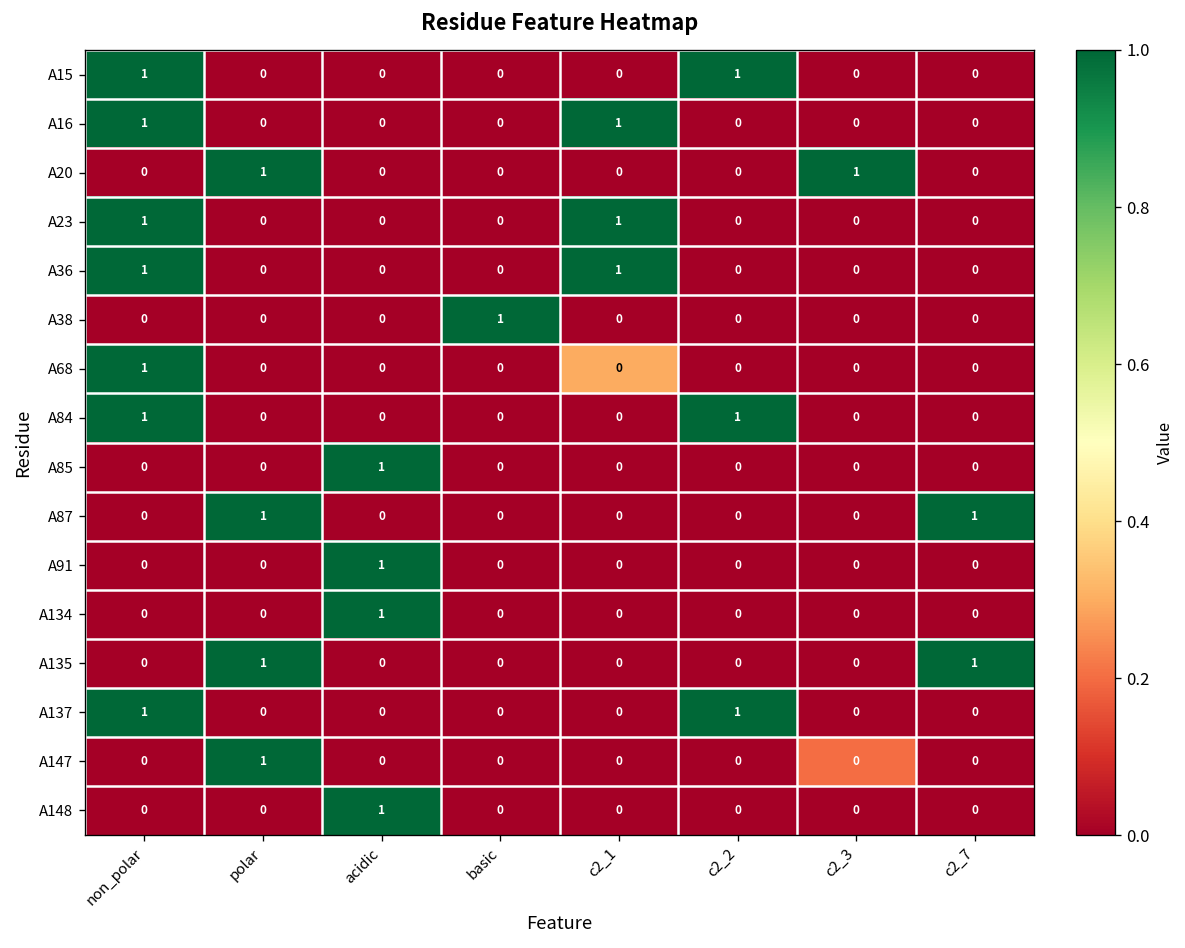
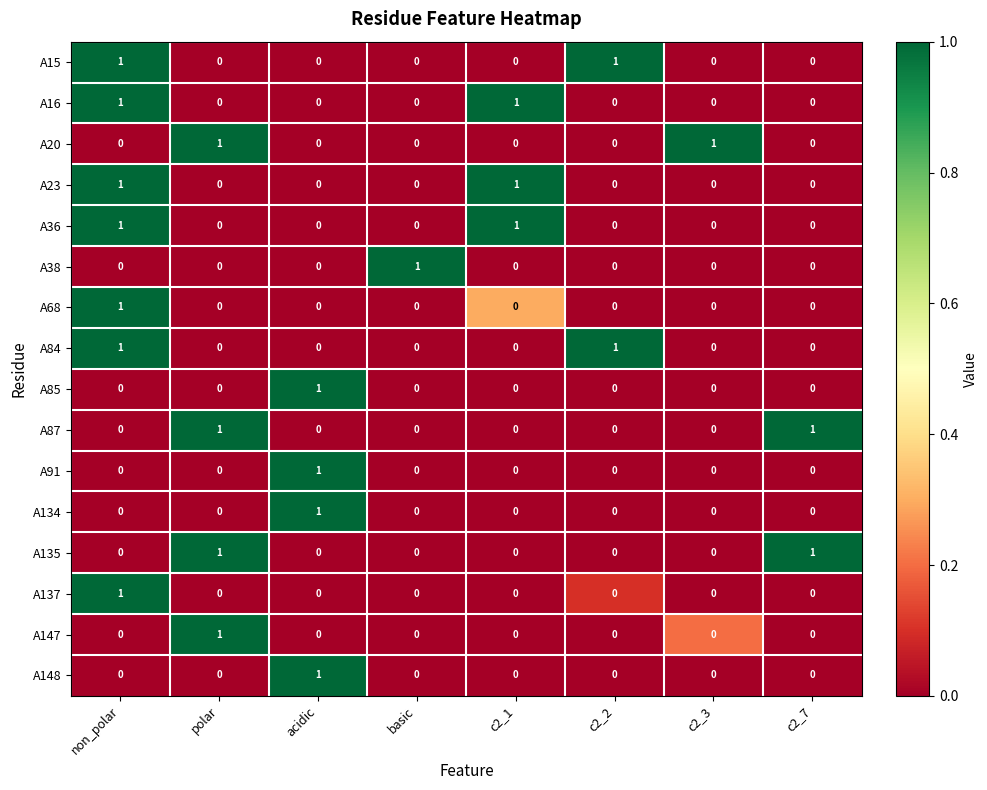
A137, c2_2: 1 -> 0
